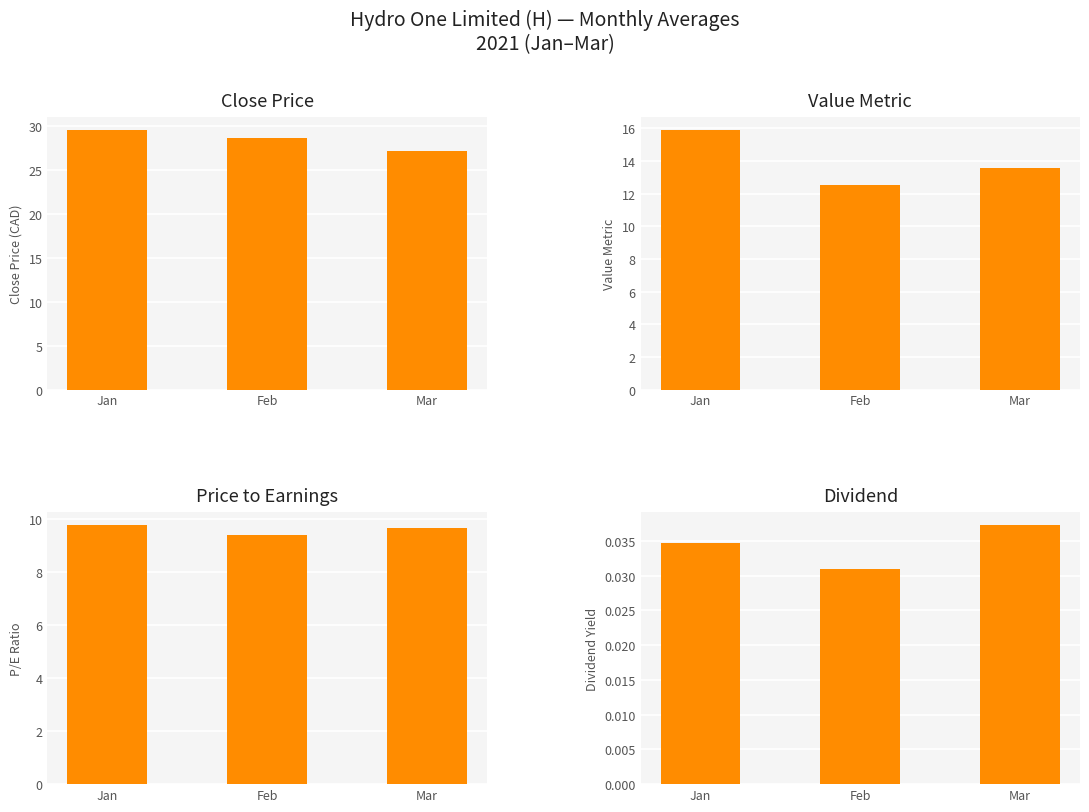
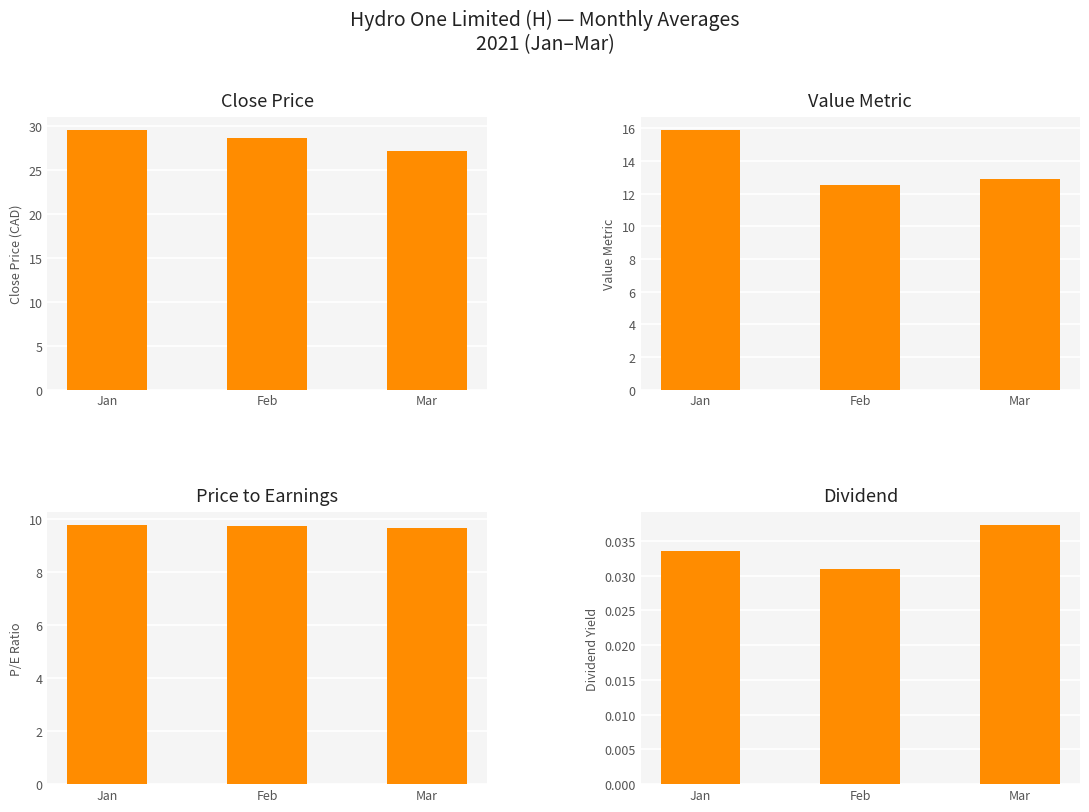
Value Metric, Mar: 13.6 -> 12.9
Price to Earnings, Feb: 9.4 -> 9.7
Dividend, Jan: 0.035 -> 0.034
